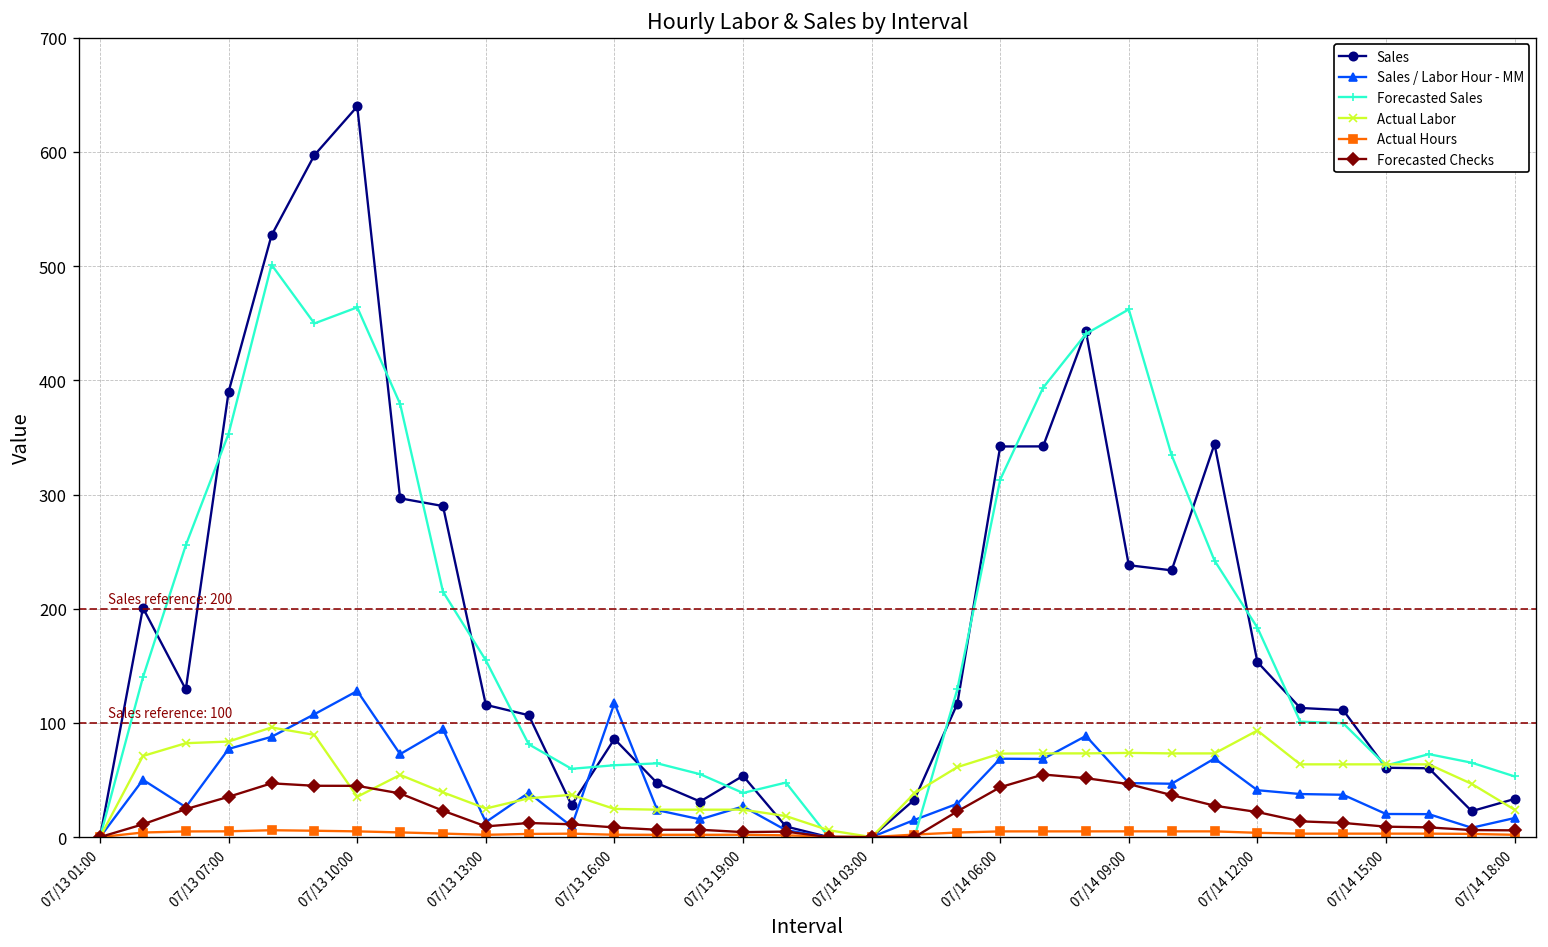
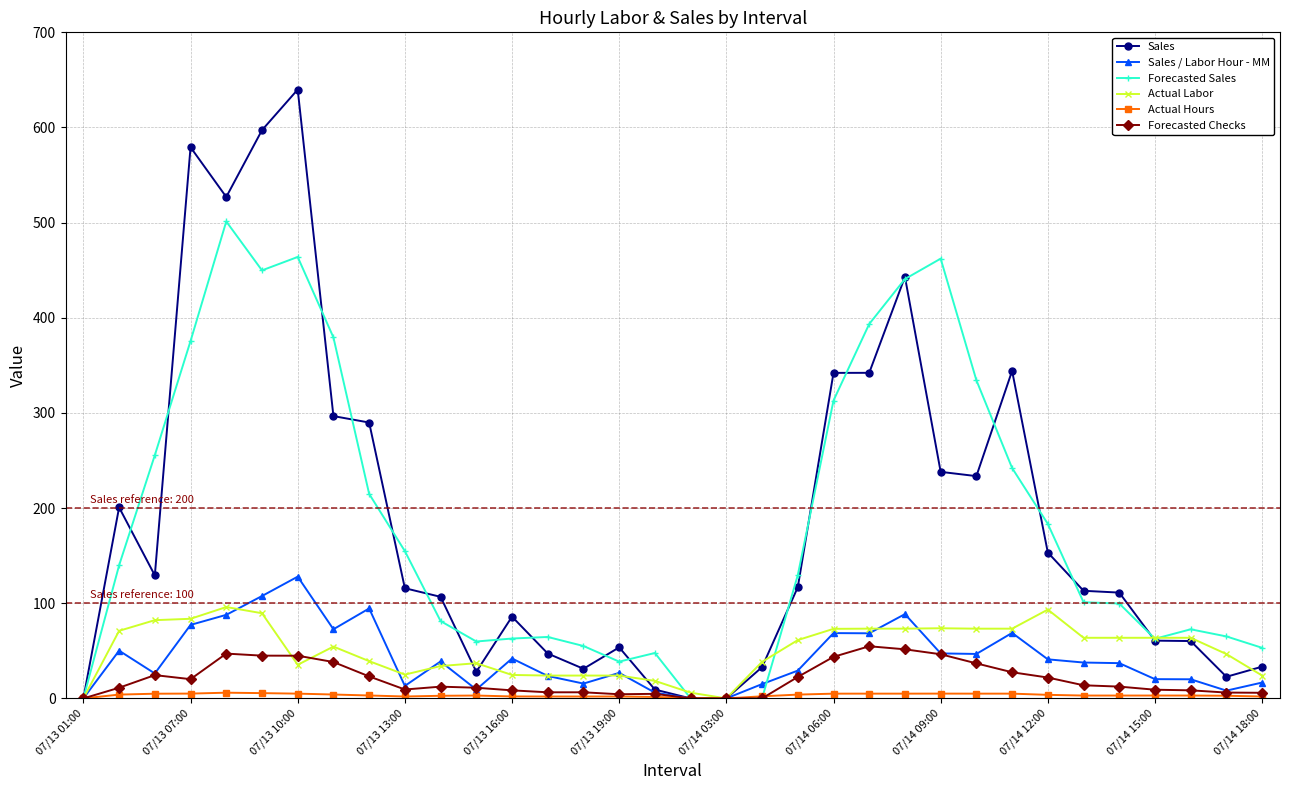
Sales, 07/13 07:00: 390 -> 580
Forecasted Sales, 07/13 07:00: 350 -> 380
Forecasted Checks, 07/13 07:00: 40 -> 20
Sales / Labor Hour - MM, 07/13 16:00: 120 -> 40
